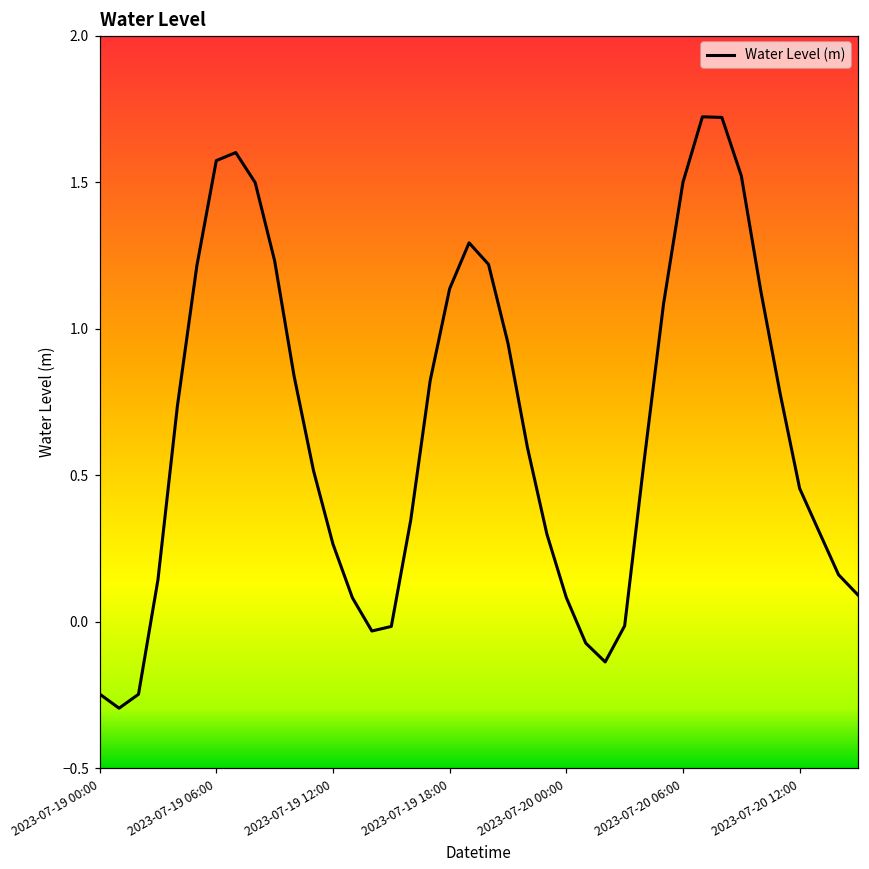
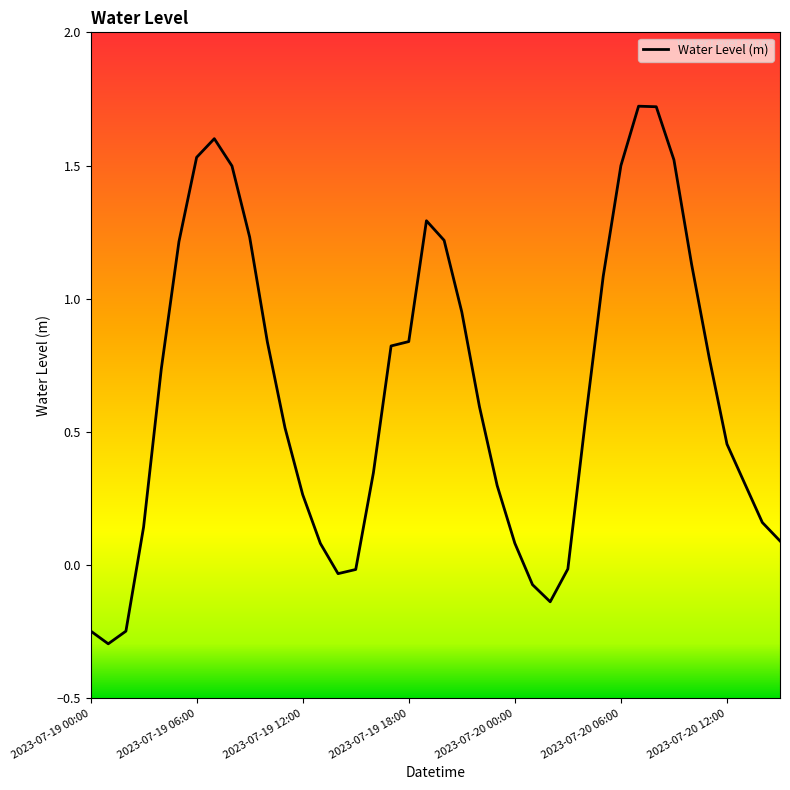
2023-07-19 06:00: 1.57 -> 1.53
2023-07-19 18:00: 1.14 -> 0.84
